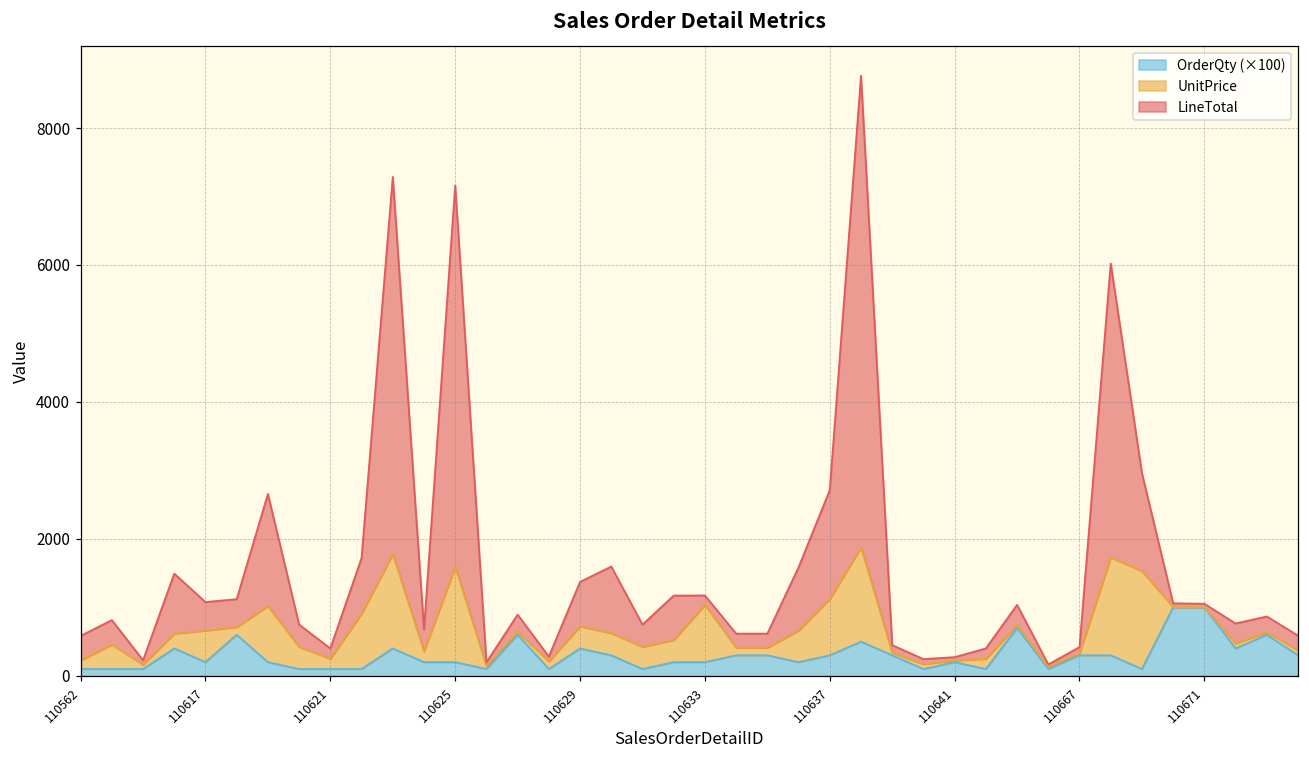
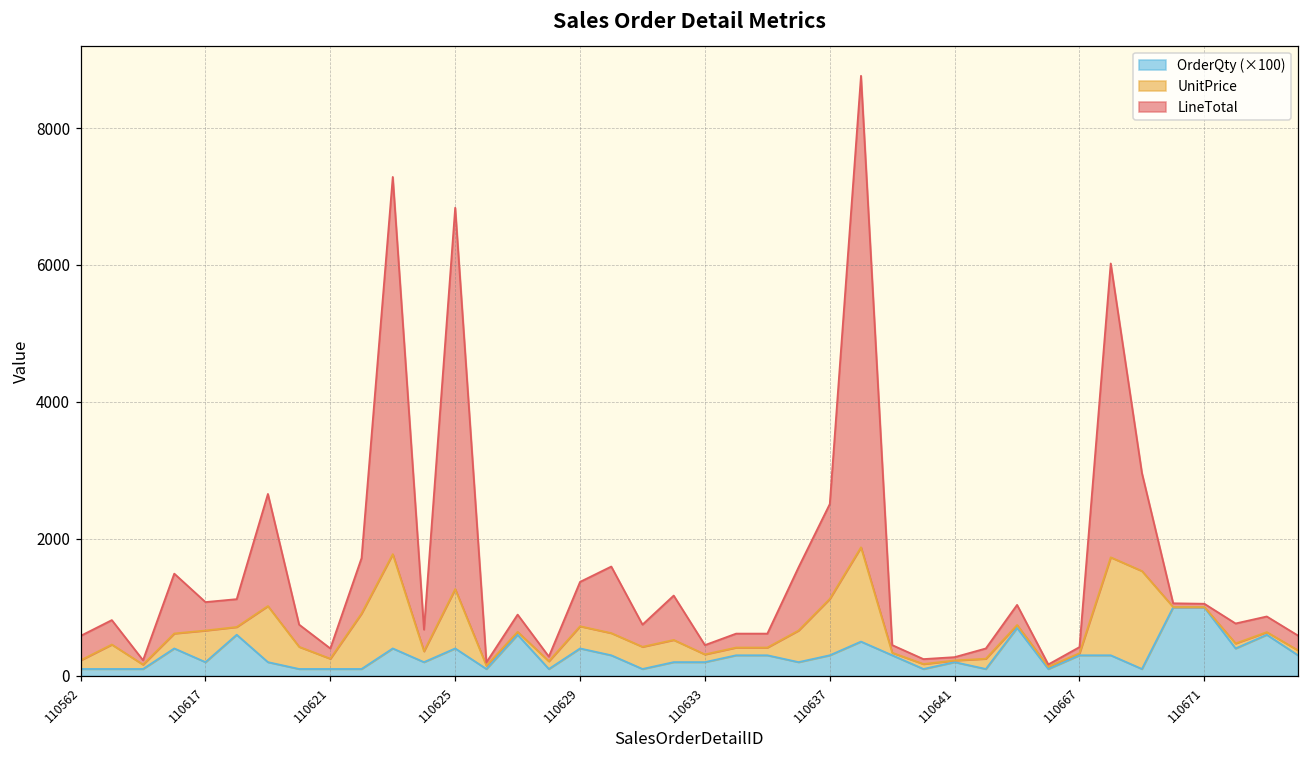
OrderQty (×100), 110625: 200 -> 400
UnitPrice, 110625: 1400 -> 900
UnitPrice, 110633: 800 -> 100
LineTotal, 110637: 1600 -> 1400
